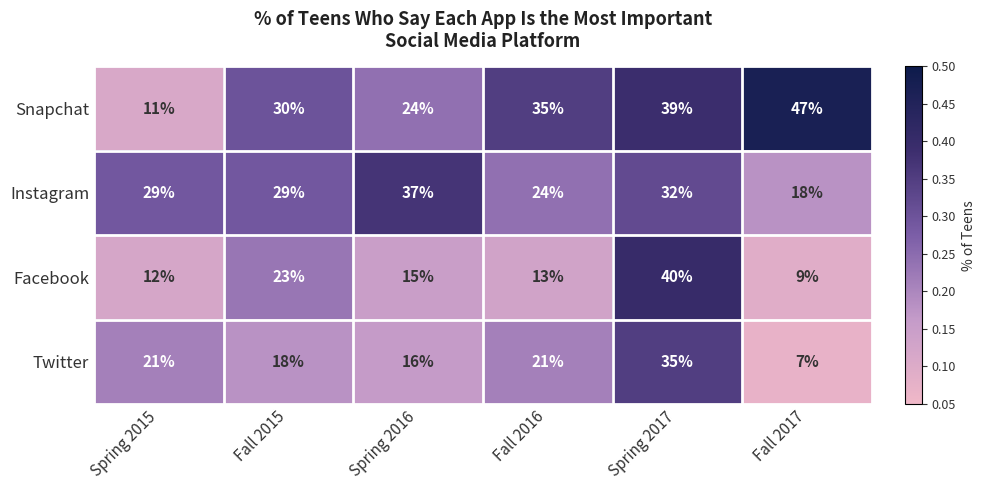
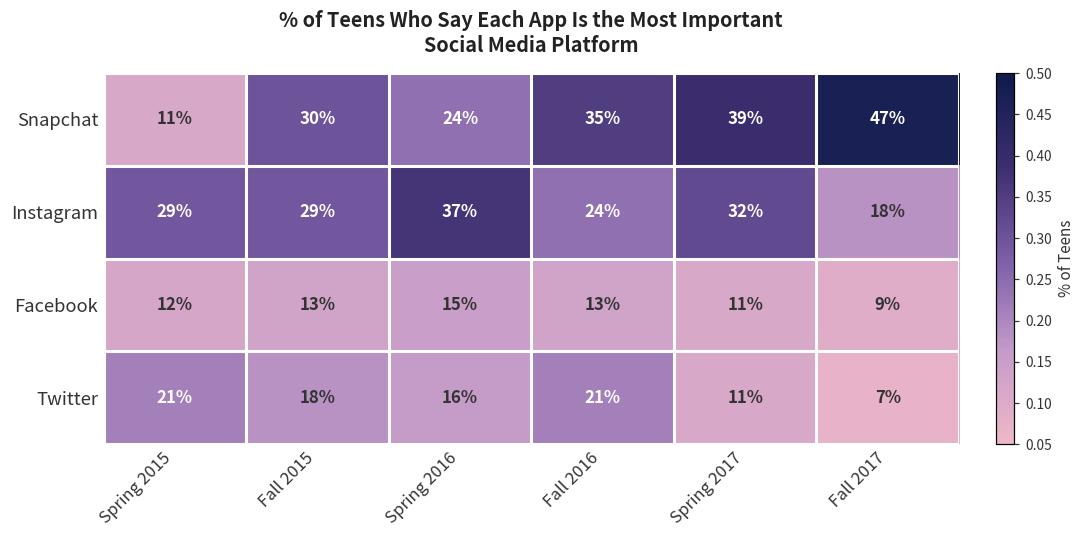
Facebook, Fall 2015: 23% -> 13%
Facebook, Spring 2017: 40% -> 11%
Twitter, Spring 2017: 35% -> 11%
